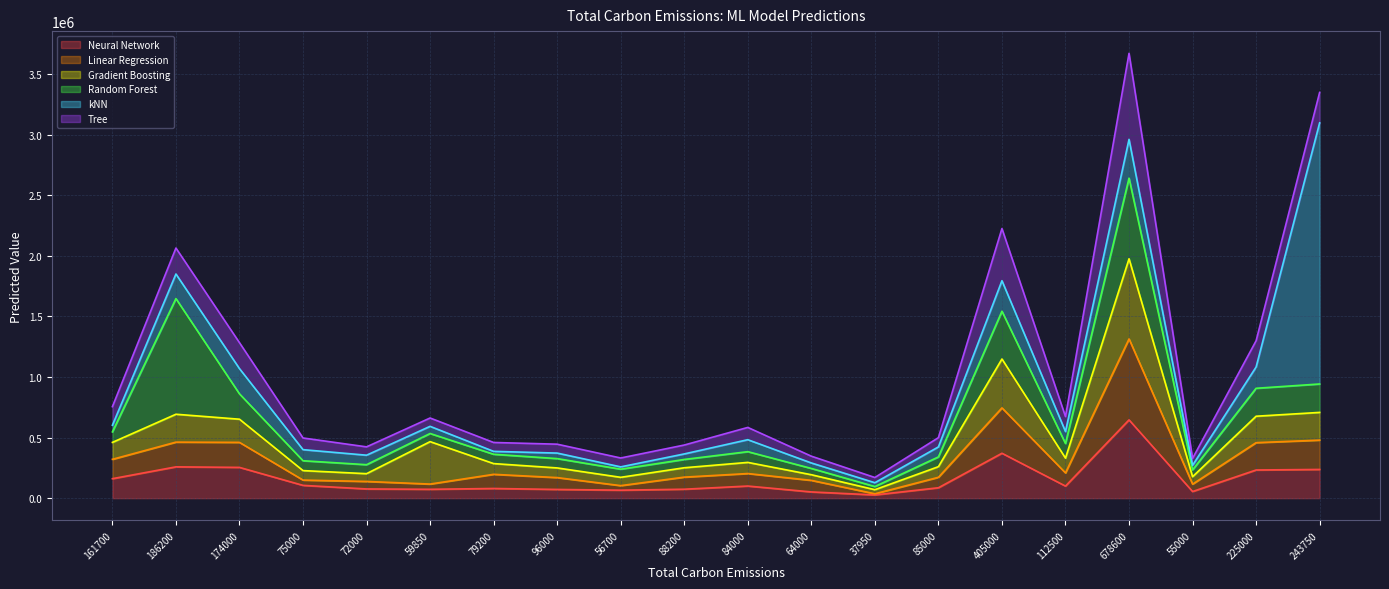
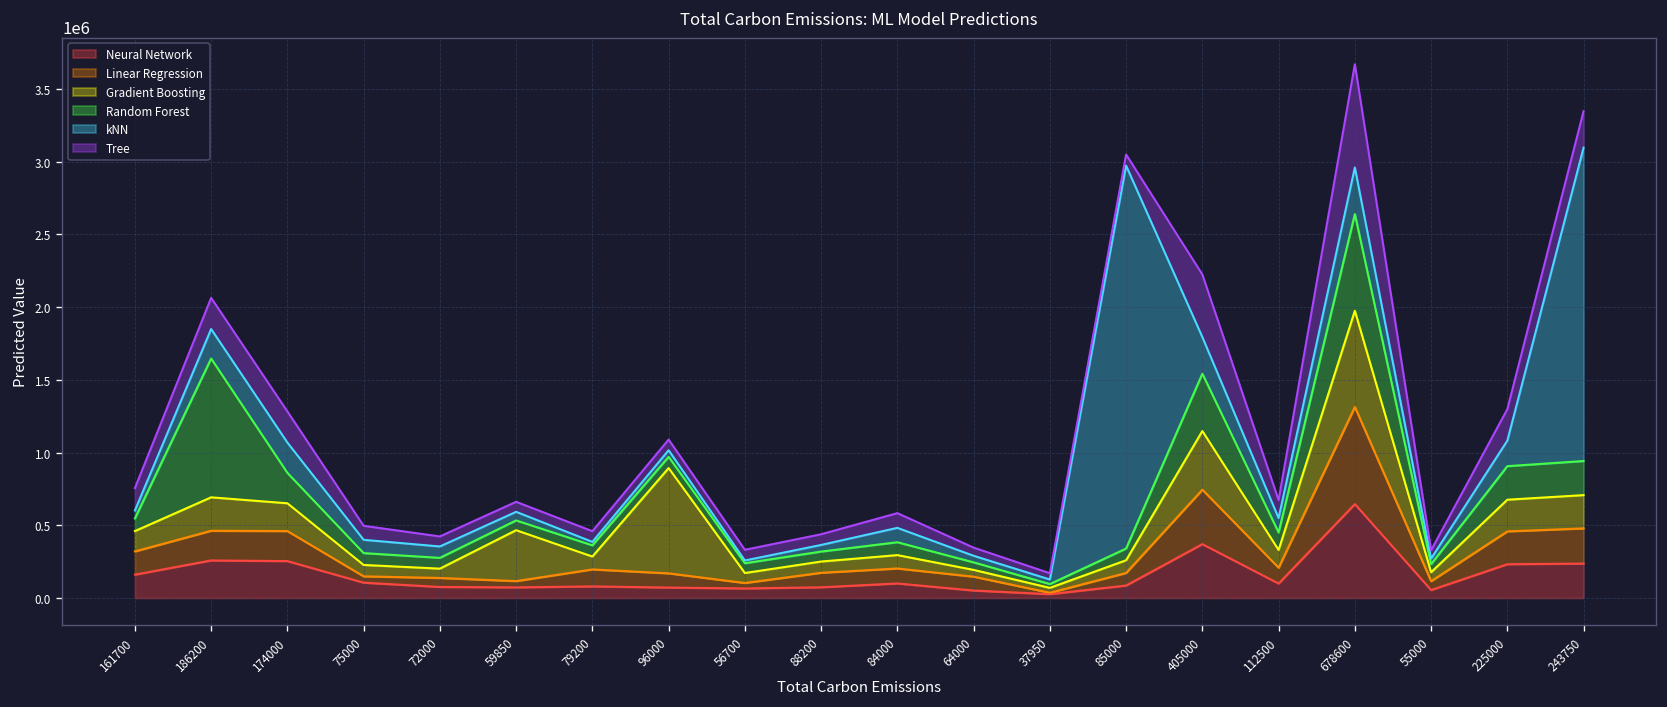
Gradient Boosting, 96000: 80000 -> 720000
kNN, 85000: 80000 -> 2630000
